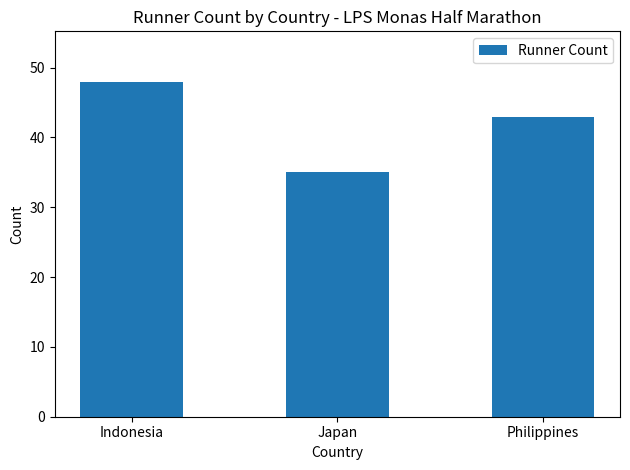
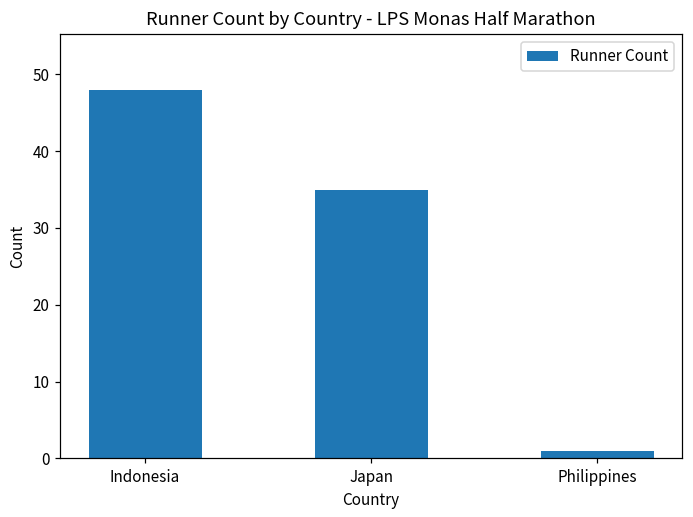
Philippines: 43 -> 1
